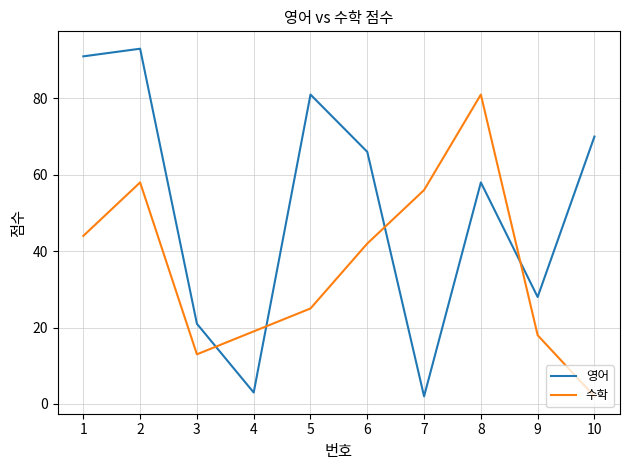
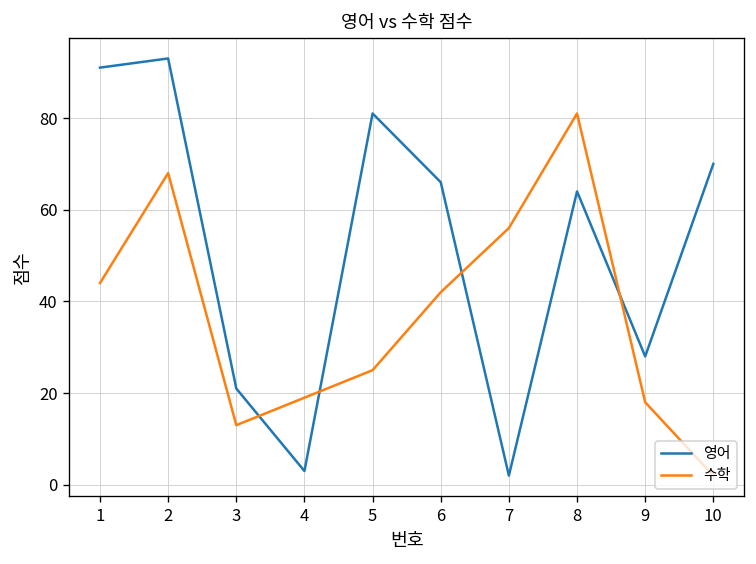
수학, 2: 58 -> 68
영어, 8: 58 -> 64
